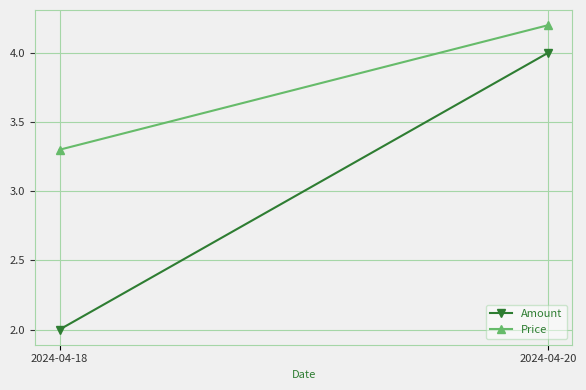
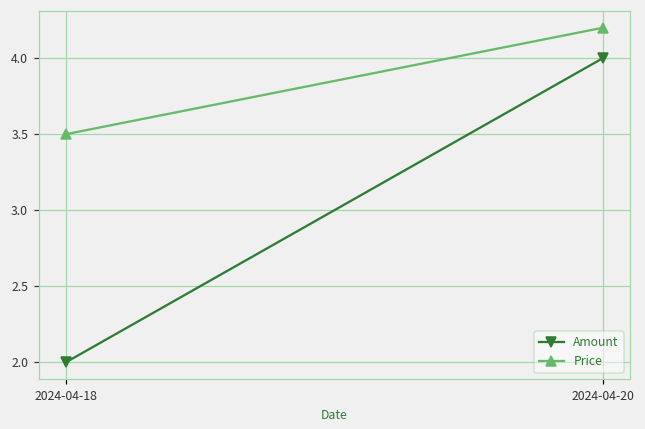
Price, 2024-04-18: 3.3 -> 3.5
